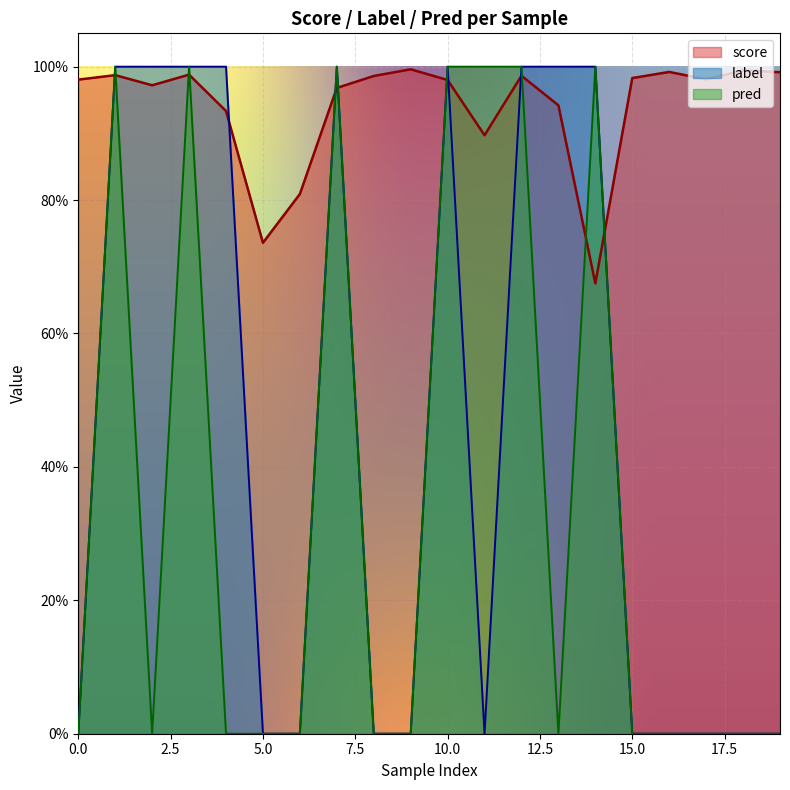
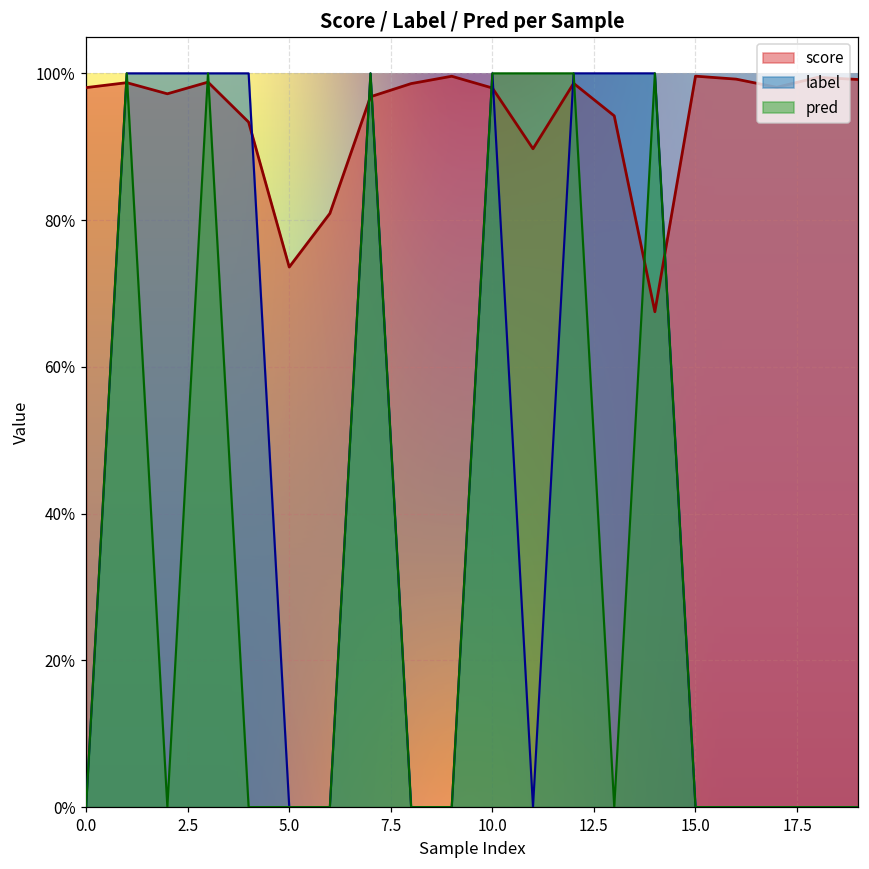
score, 15.0: 98% -> 100%
